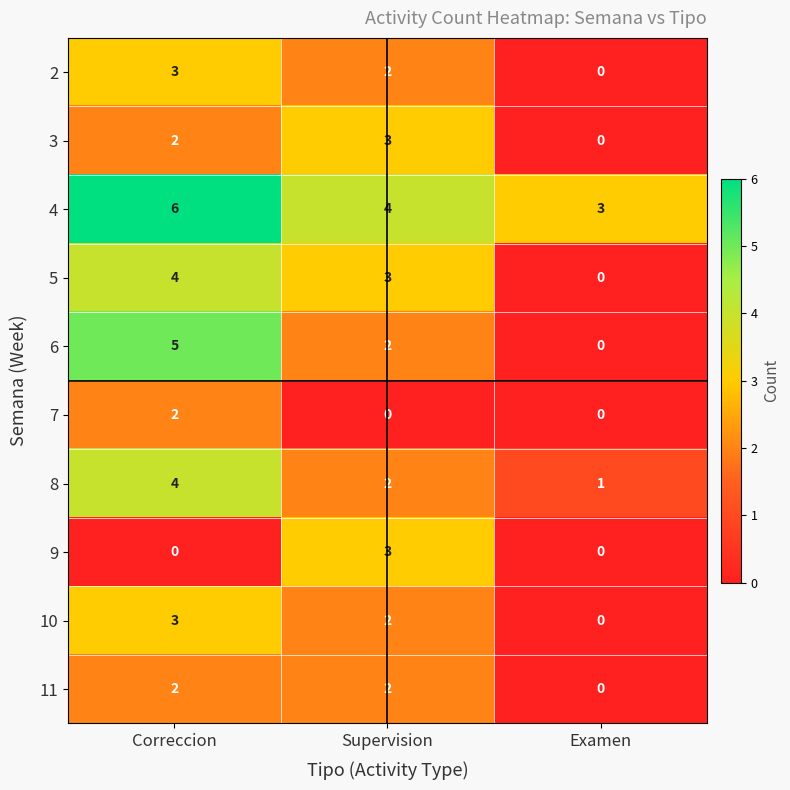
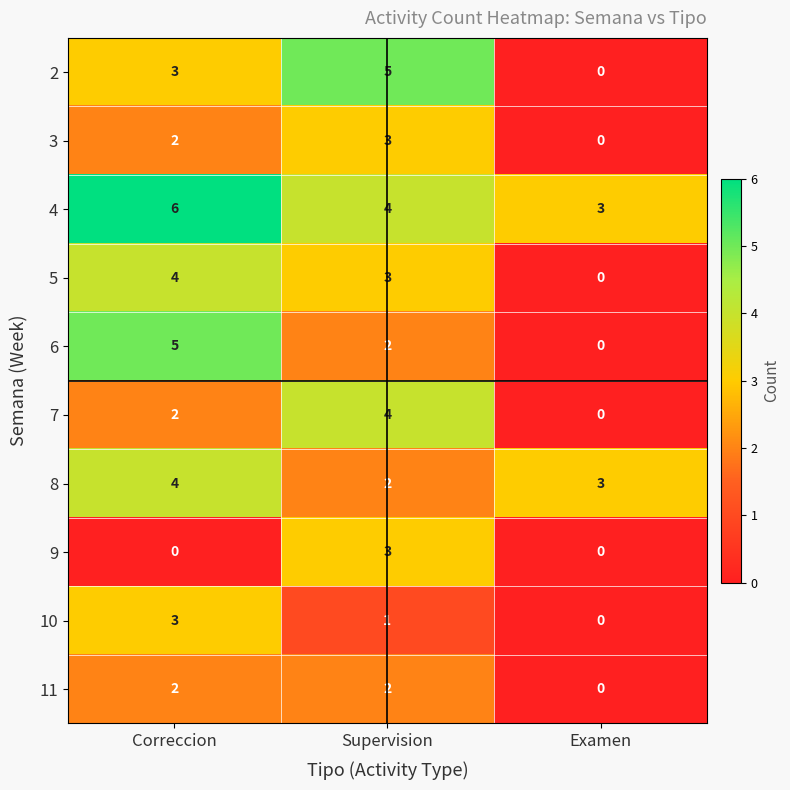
2, Supervision: 2 -> 5
7, Supervision: 0 -> 4
8, Examen: 1 -> 3
10, Supervision: 2 -> 1
